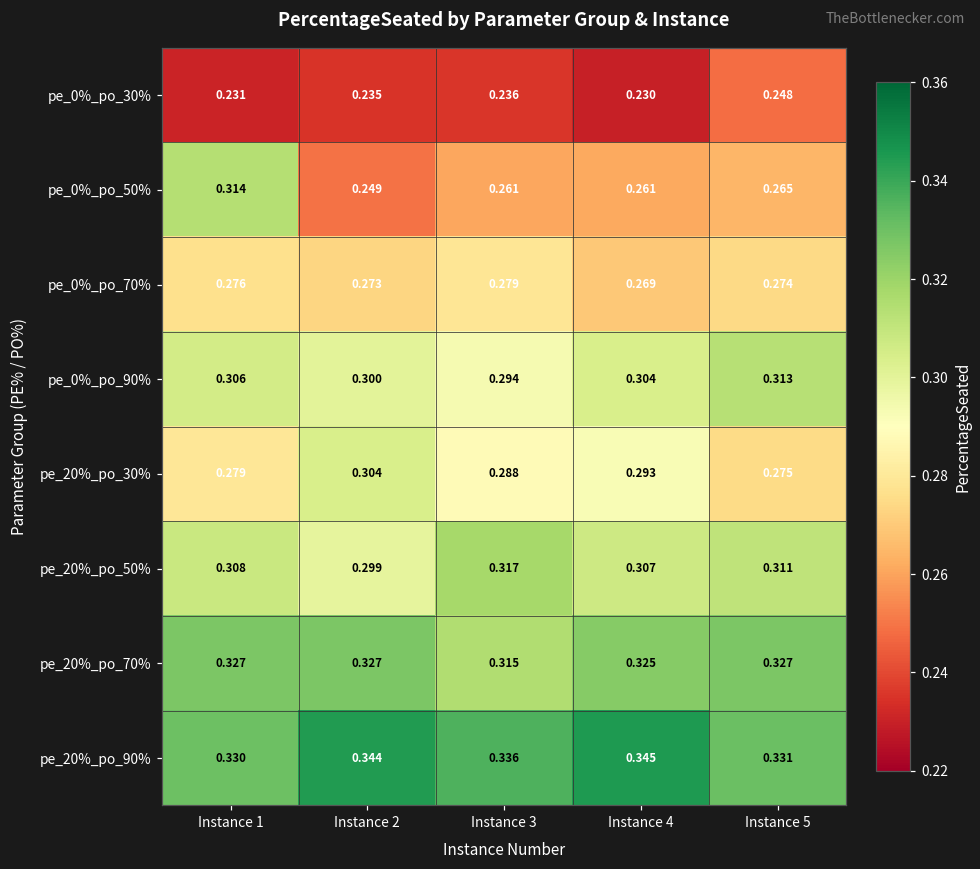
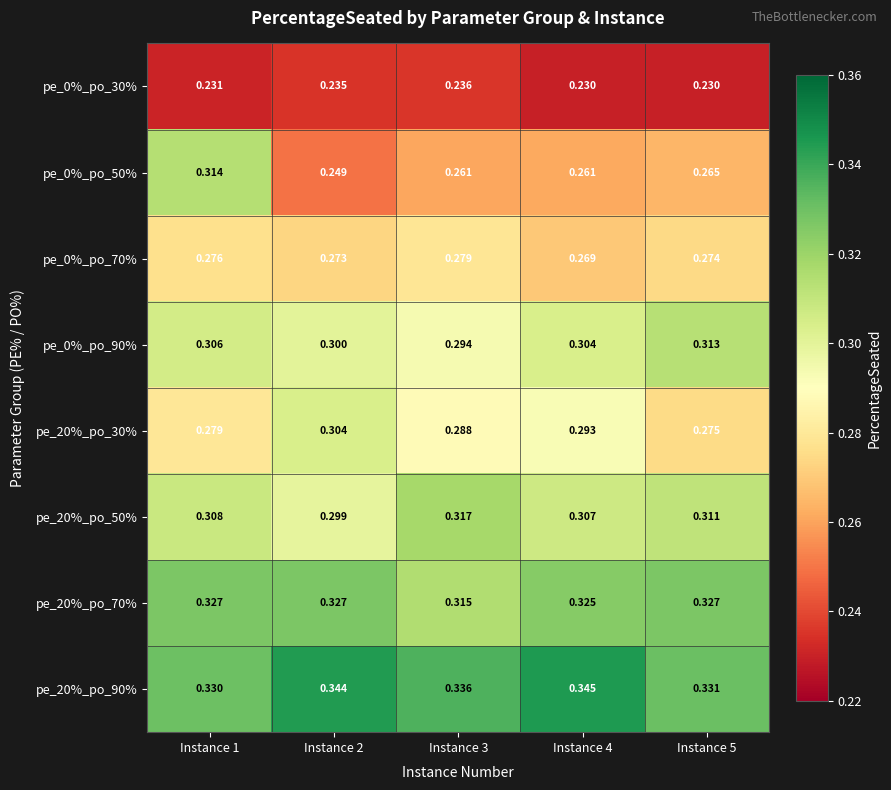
pe_0%_po_30%, Instance 5: 0.248 -> 0.230
